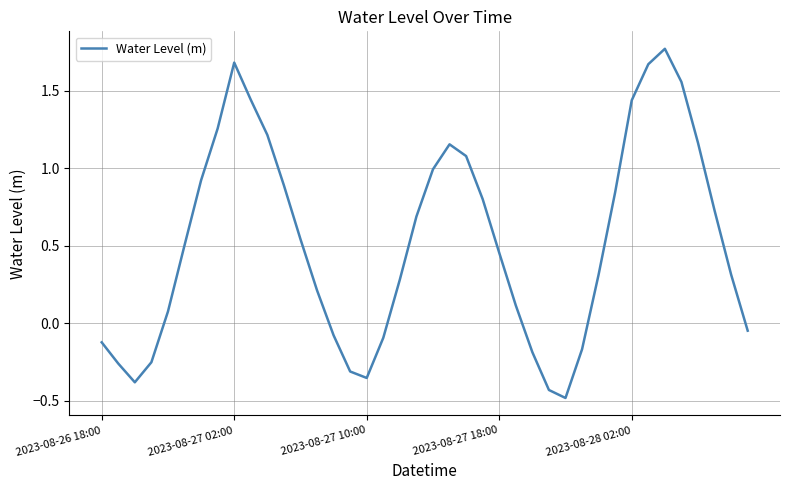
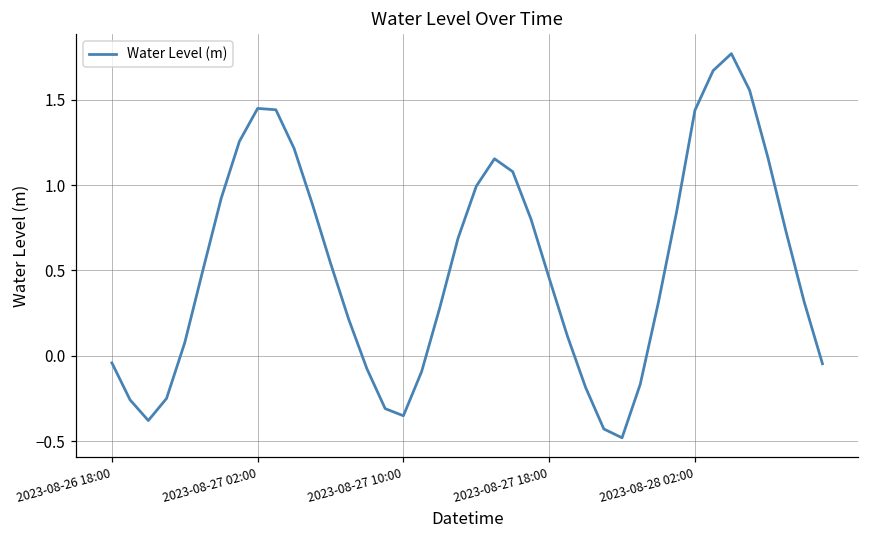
2023-08-26 18:00: -0.12 -> -0.04
2023-08-27 02:00: 1.68 -> 1.45
